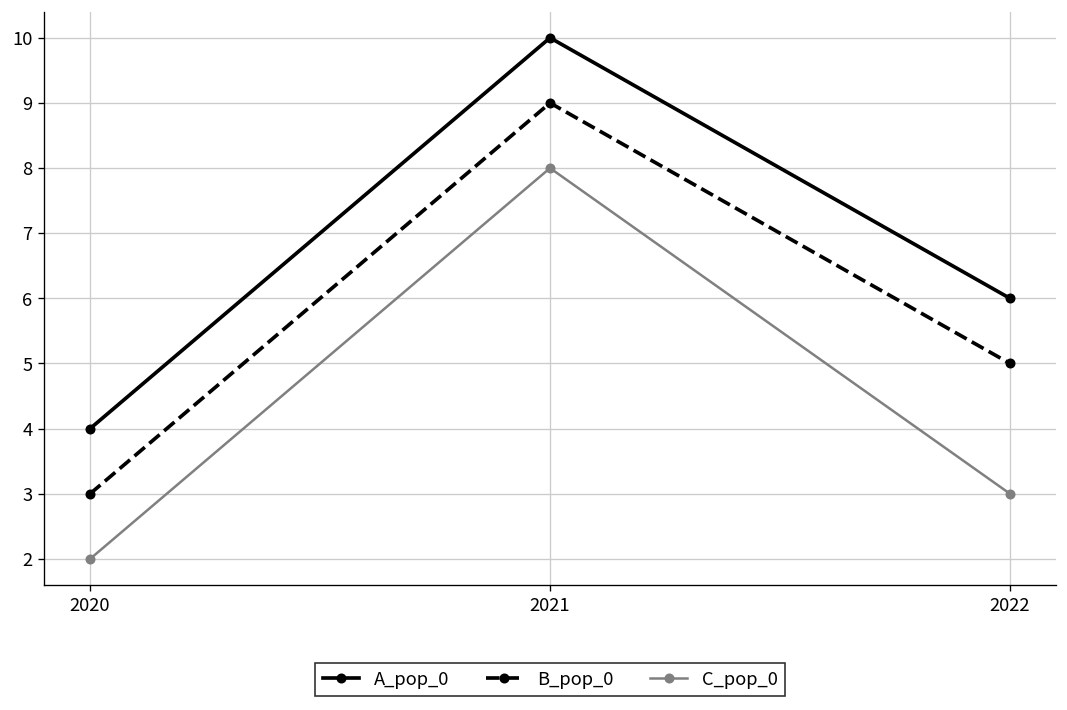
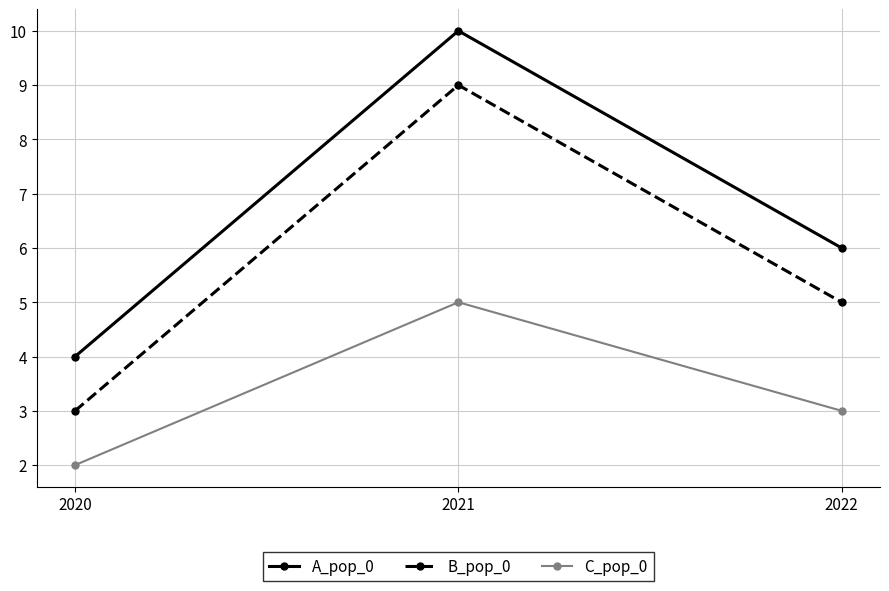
C_pop_0, 2021: 8 -> 5
